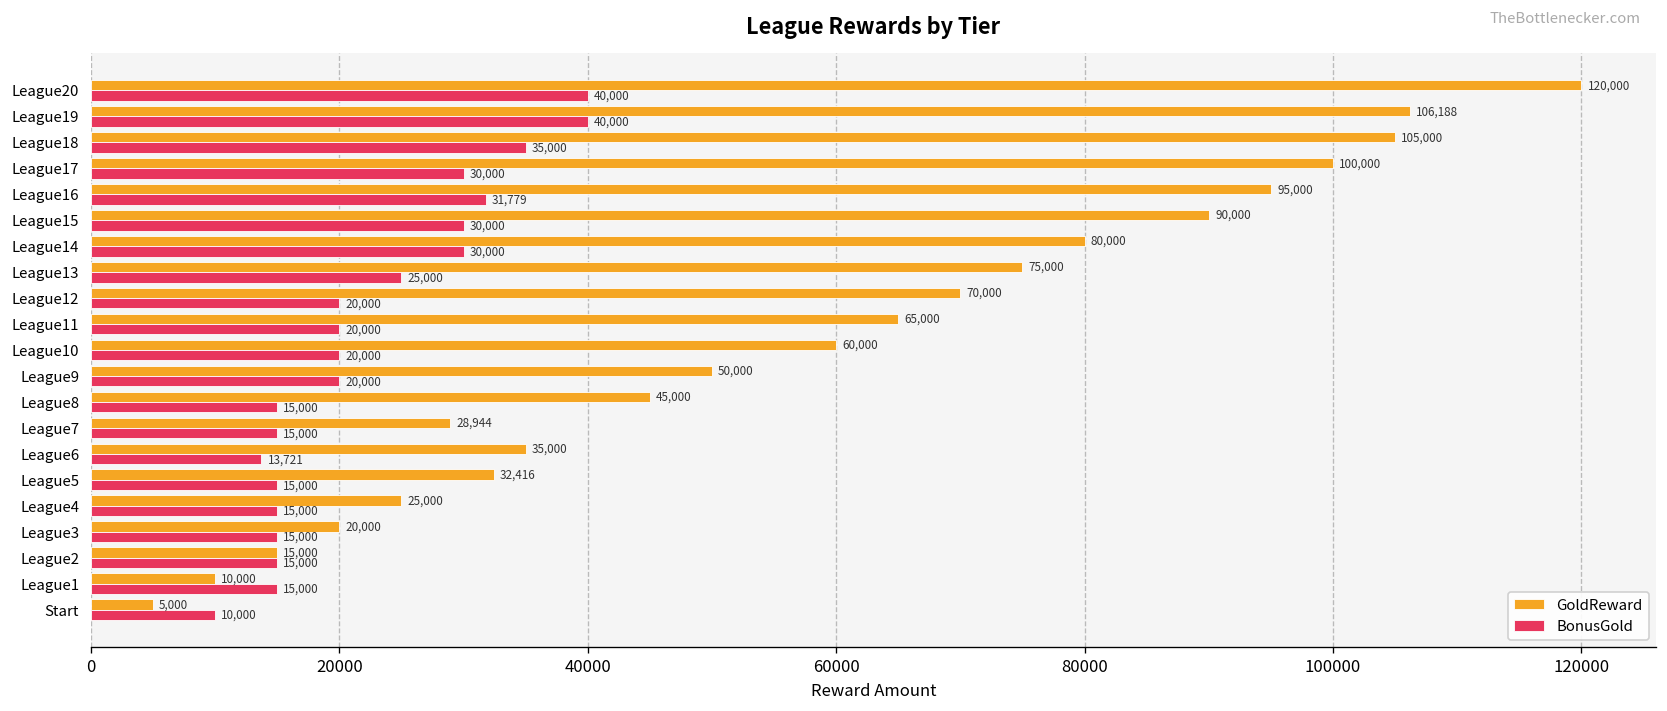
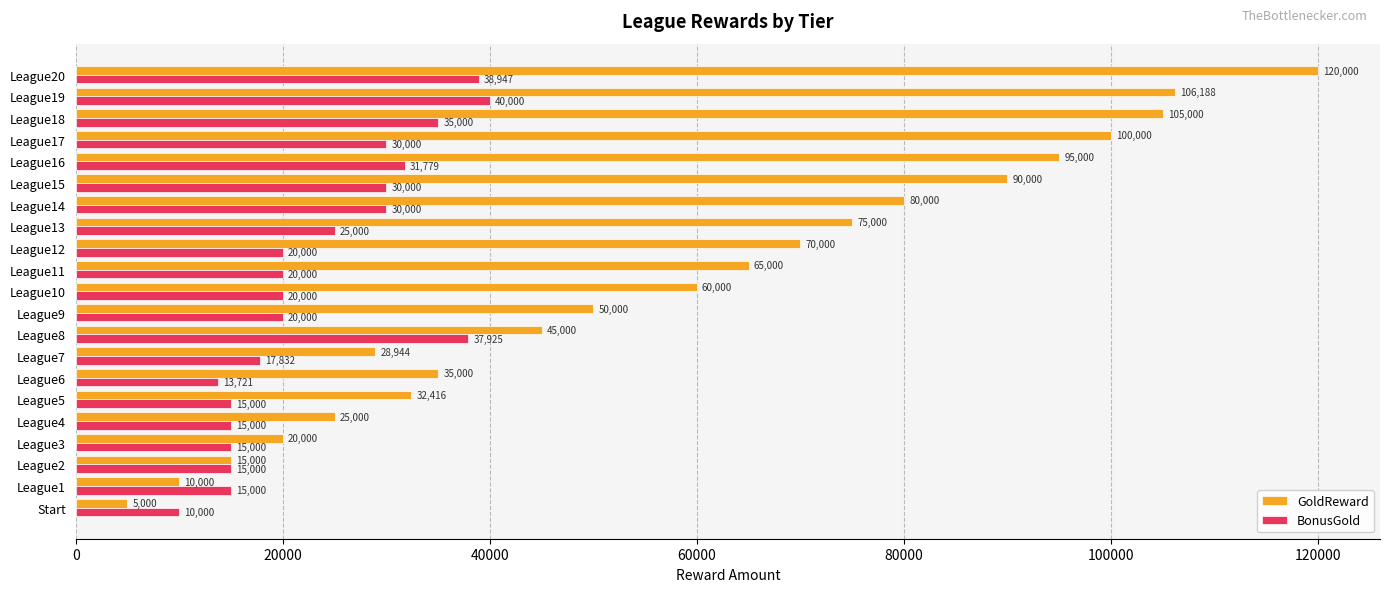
BonusGold, League20: 40,000 -> 38,947
BonusGold, League8: 15,000 -> 37,925
BonusGold, League7: 15,000 -> 17,832
